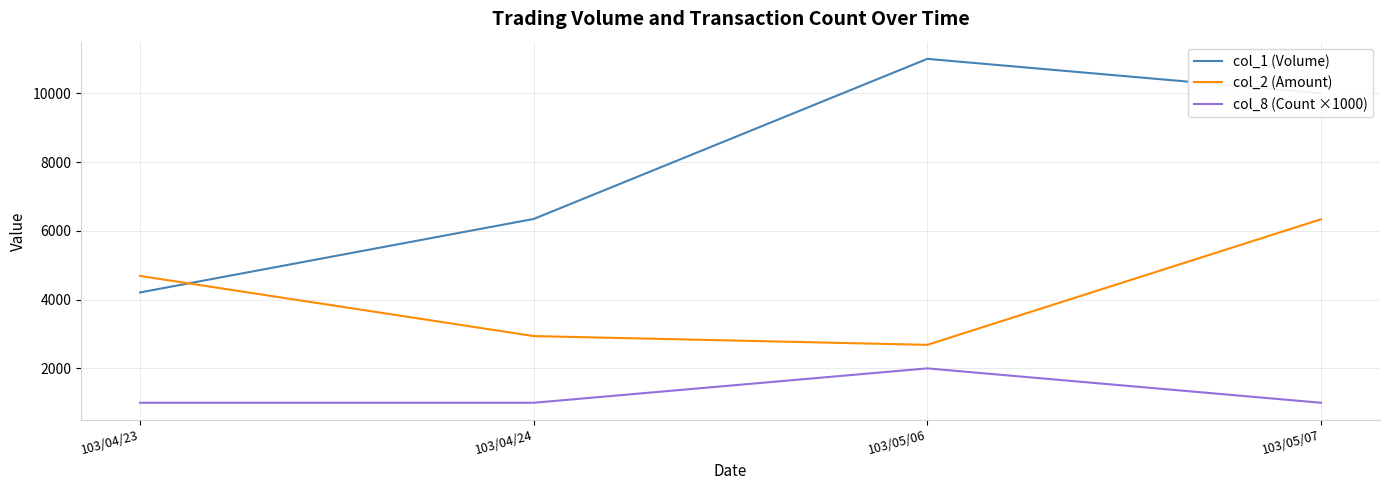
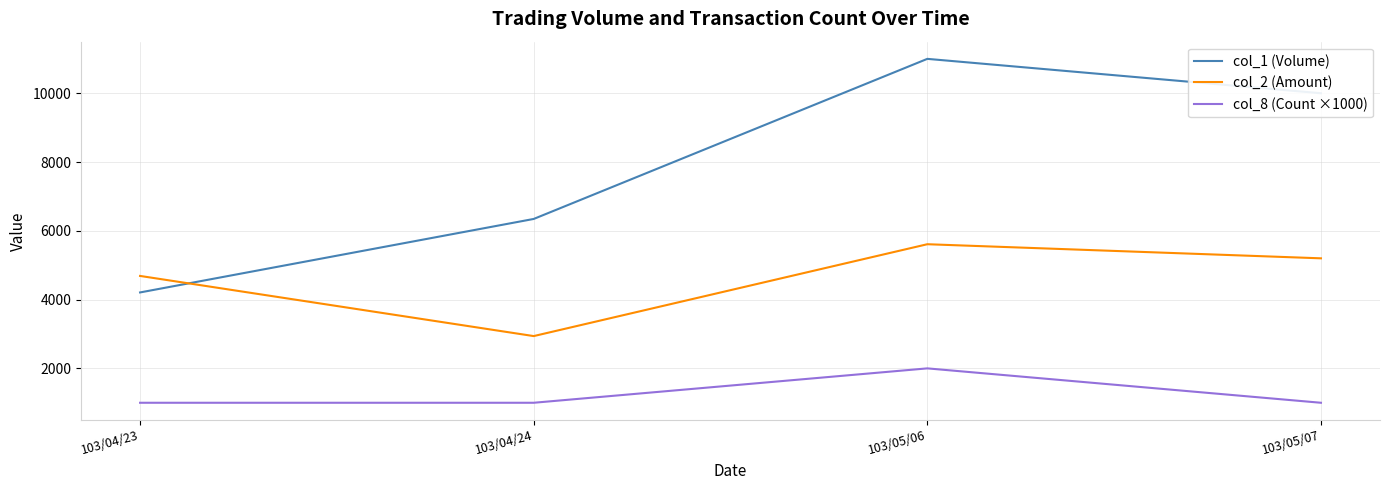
col_2 (Amount), 103/05/06: 2700 -> 5600
col_2 (Amount), 103/05/07: 6300 -> 5200
